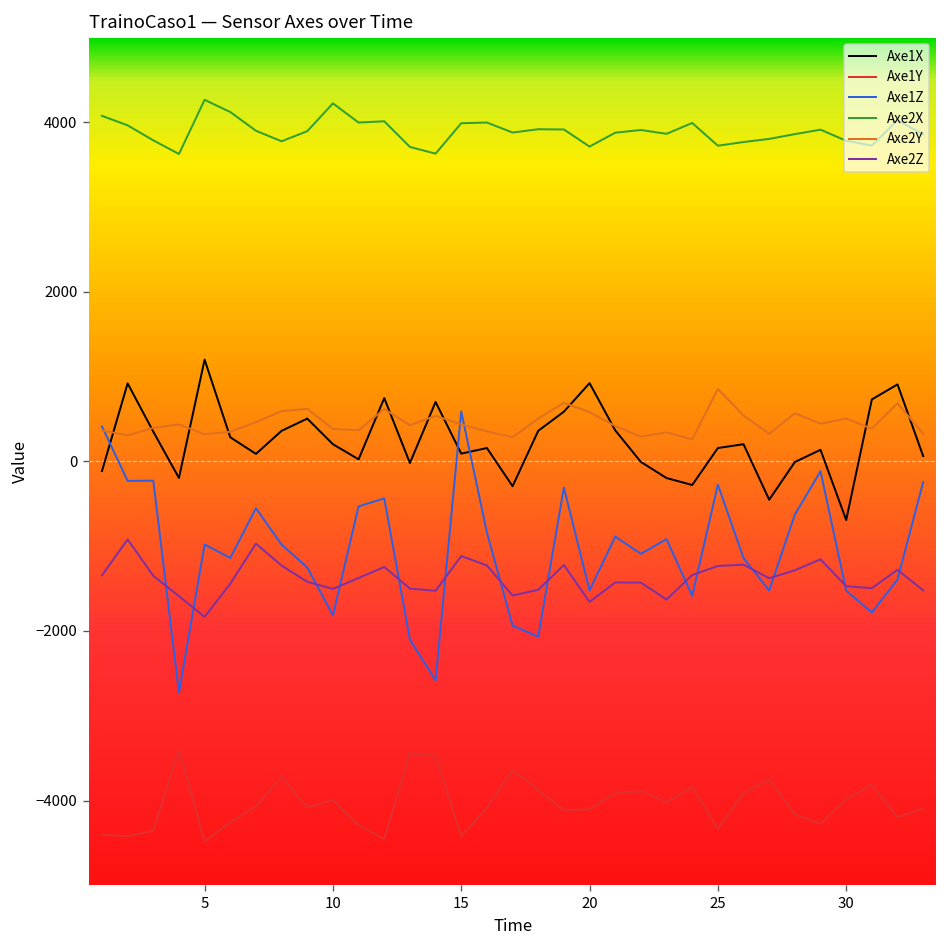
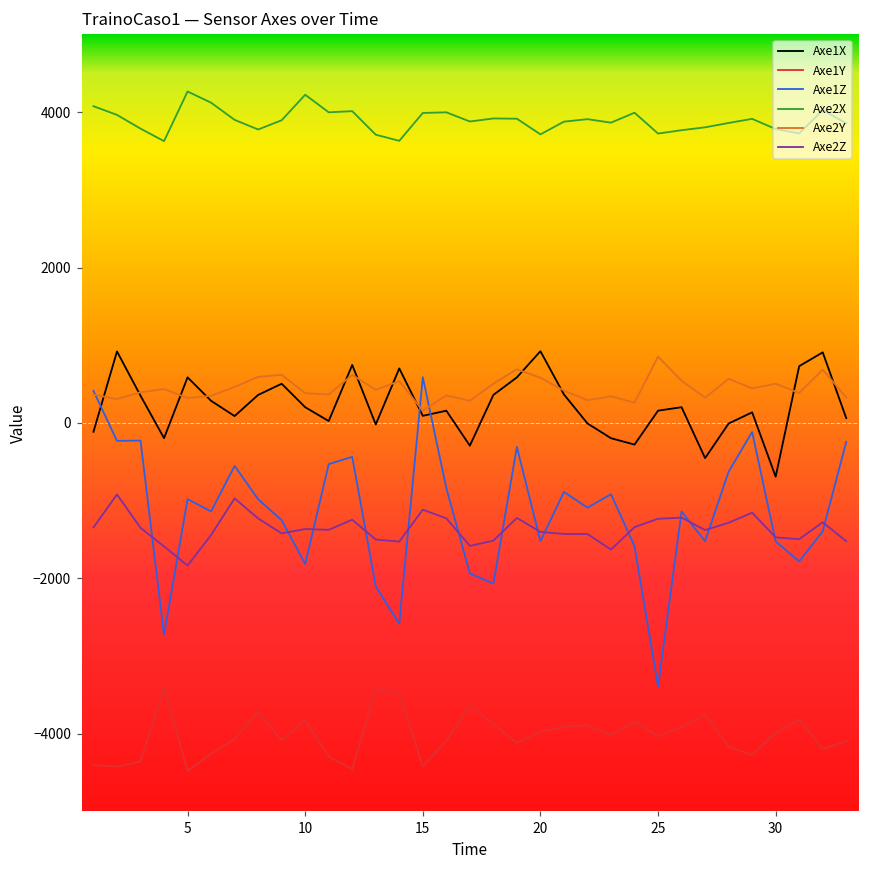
Axe1X, 5: 1200 -> 600
Axe1Y, 10: -4000 -> -3800
Axe2Z, 10: -1500 -> -1400
Axe2Y, 15: 400 -> 200
Axe1Y, 20: -4100 -> -4000
Axe2Z, 20: -1700 -> -1400
Axe1Y, 25: -4300 -> -4000
Axe1Z, 25: -300 -> -3400
